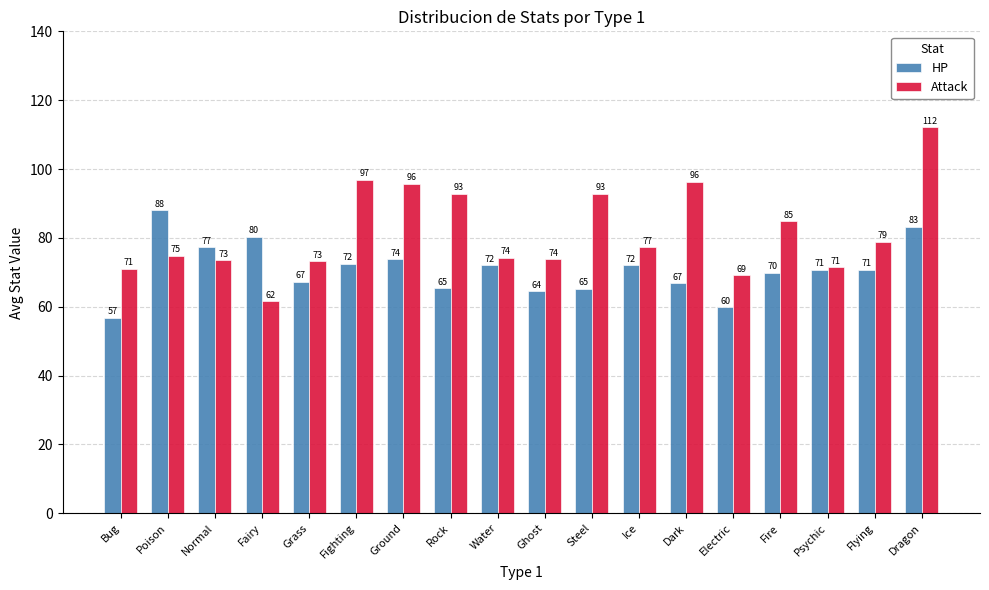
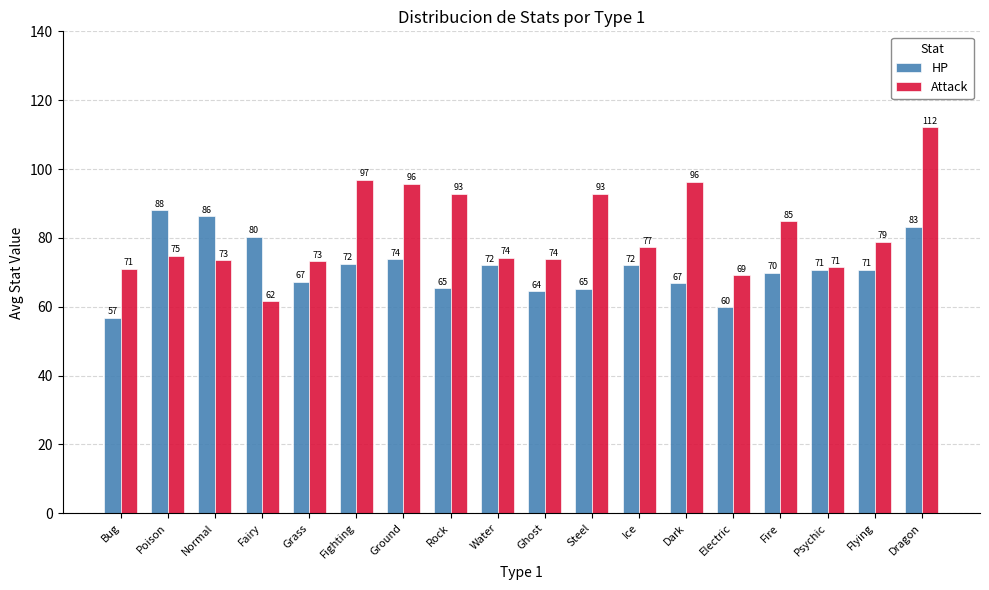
HP, Normal: 77 -> 86
